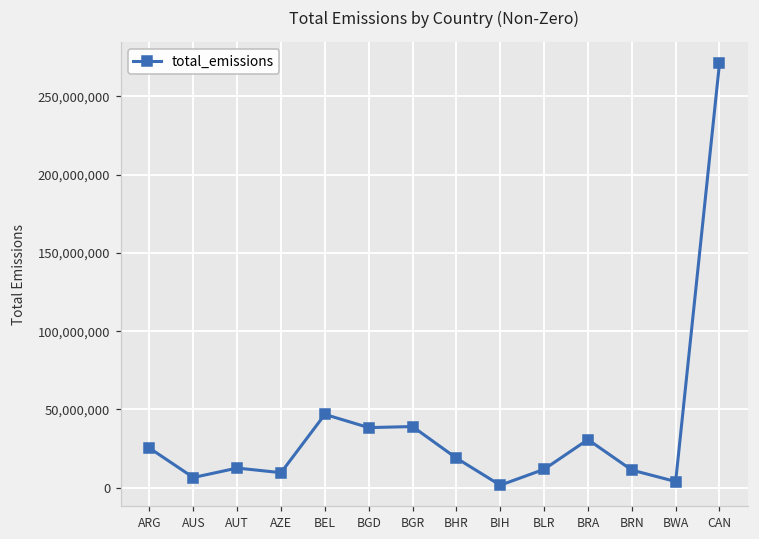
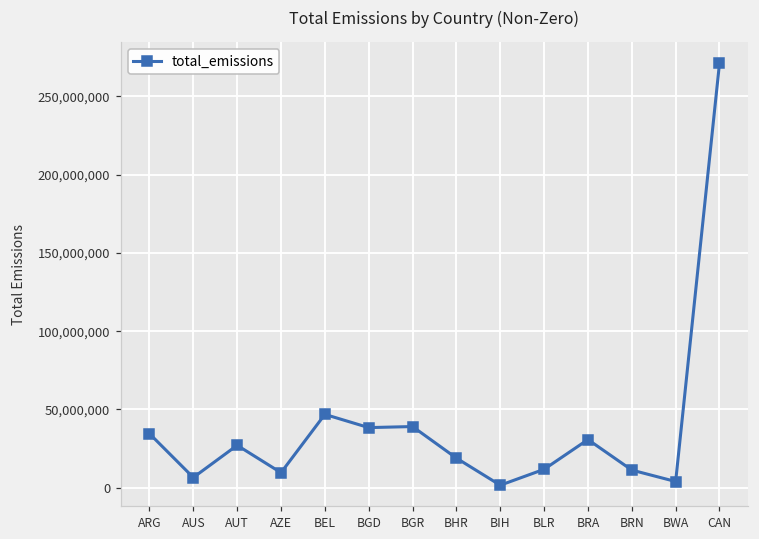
ARG: 25,000,000 -> 35,000,000
AUT: 13,000,000 -> 27,000,000
